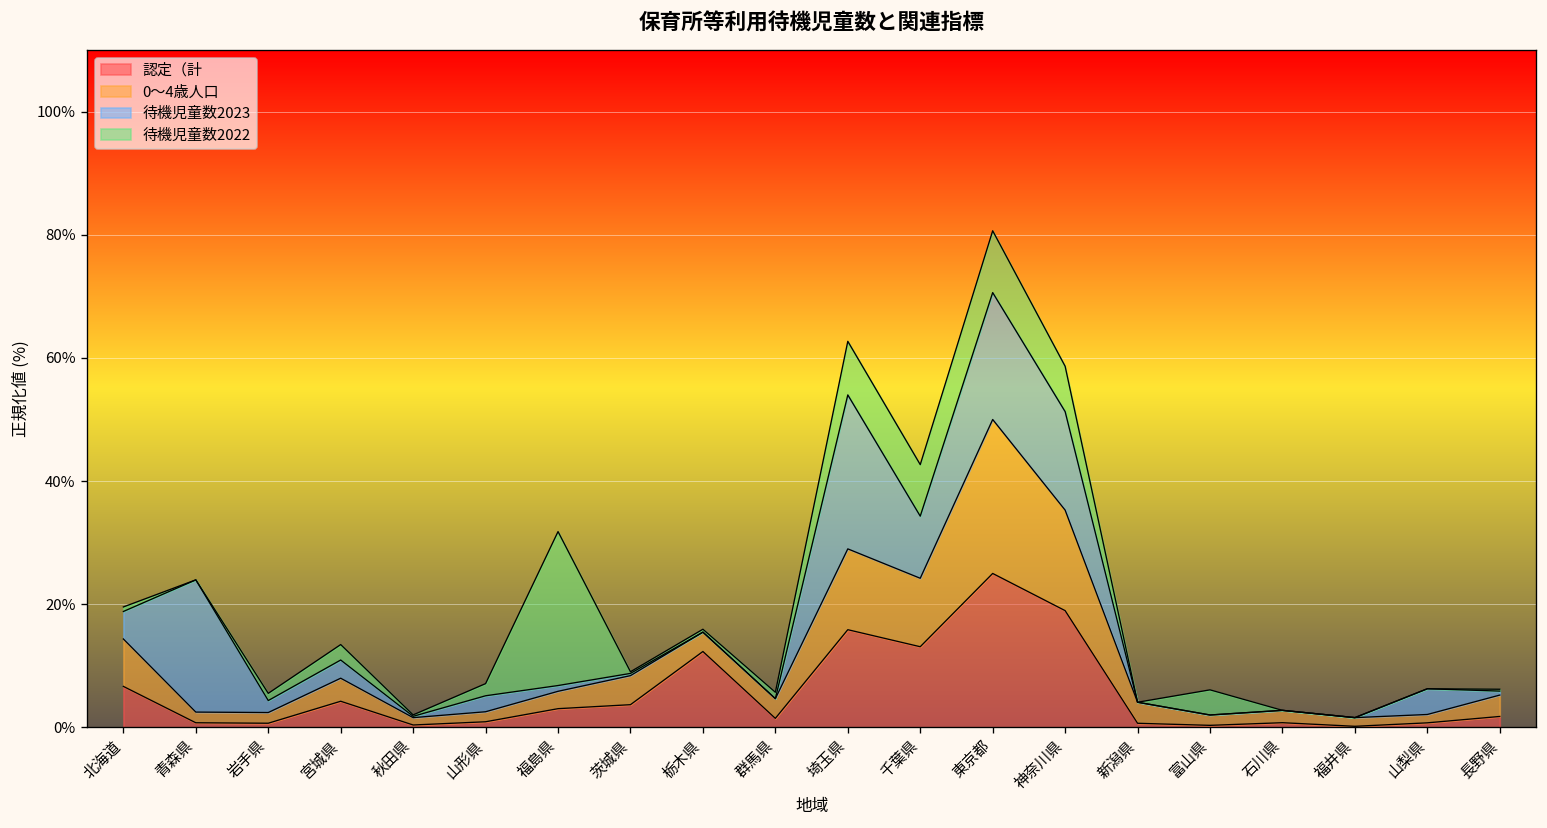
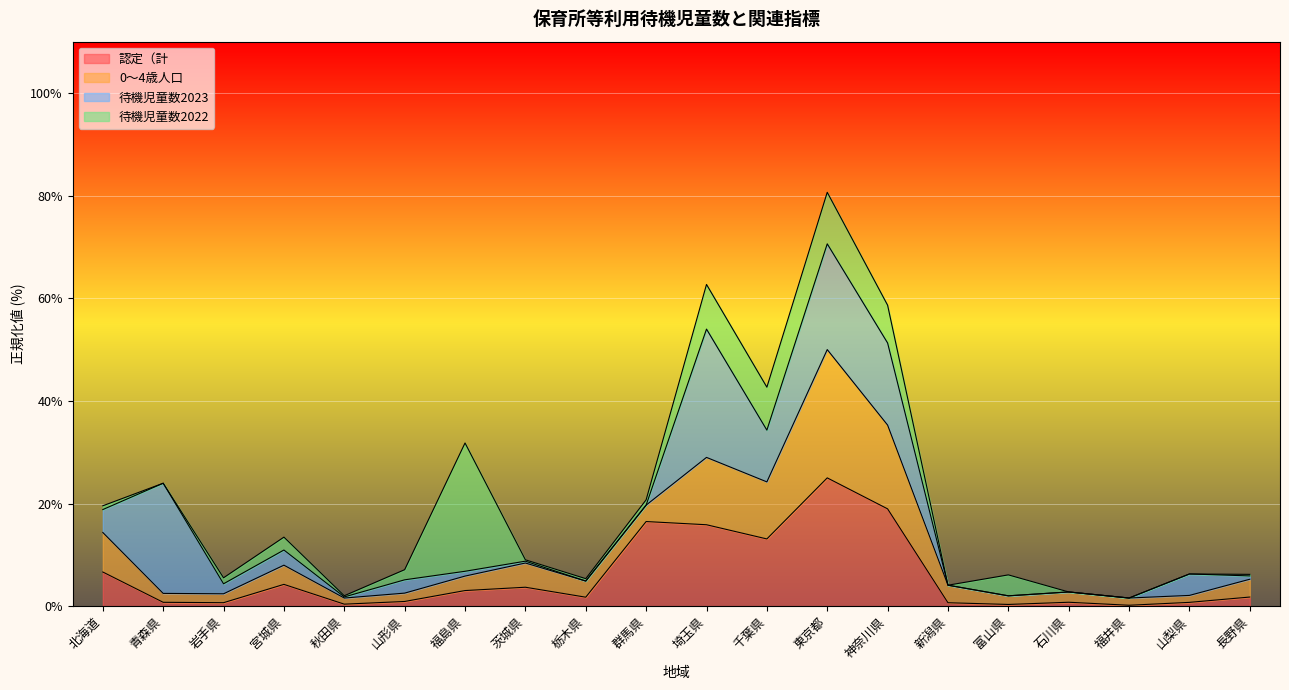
認定（計, 栃木県: 12% -> 2%
認定（計, 群馬県: 1% -> 16%
